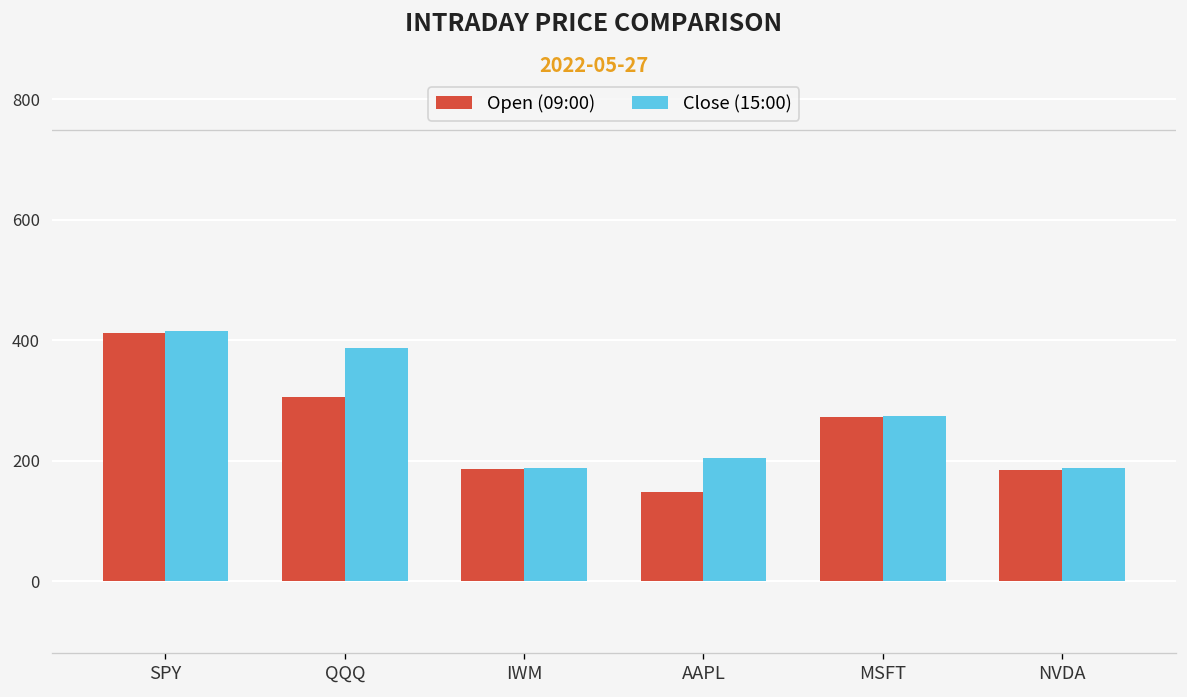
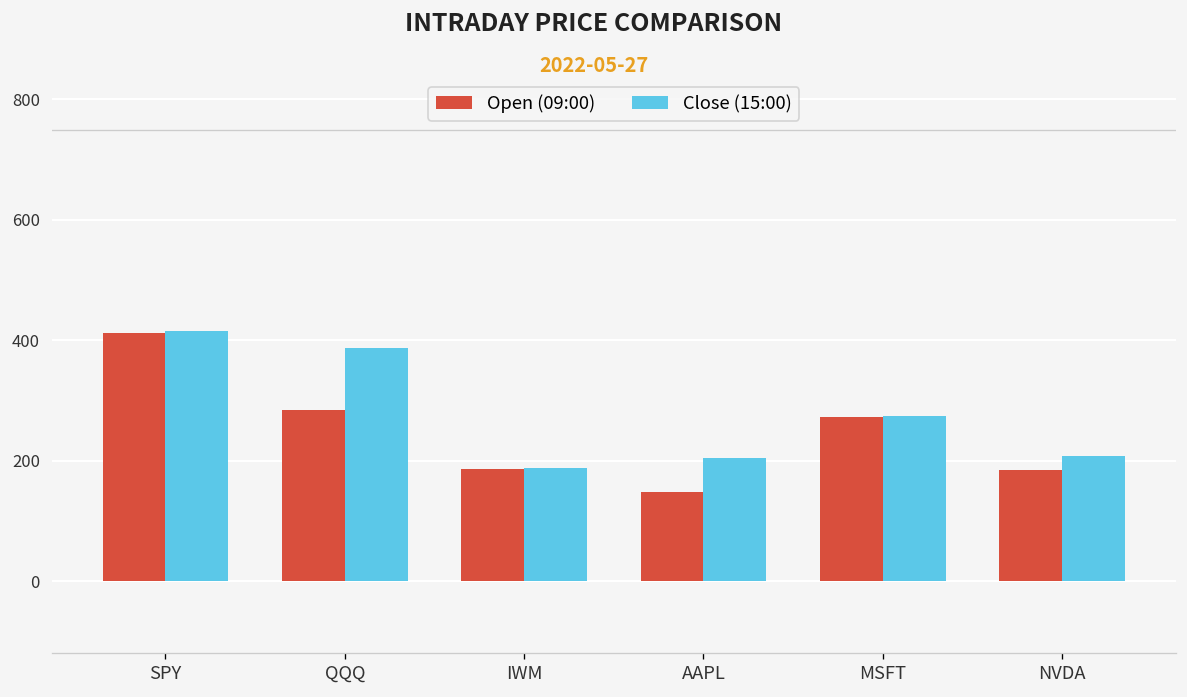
Open (09:00), QQQ: 310 -> 280
Close (15:00), NVDA: 190 -> 210
